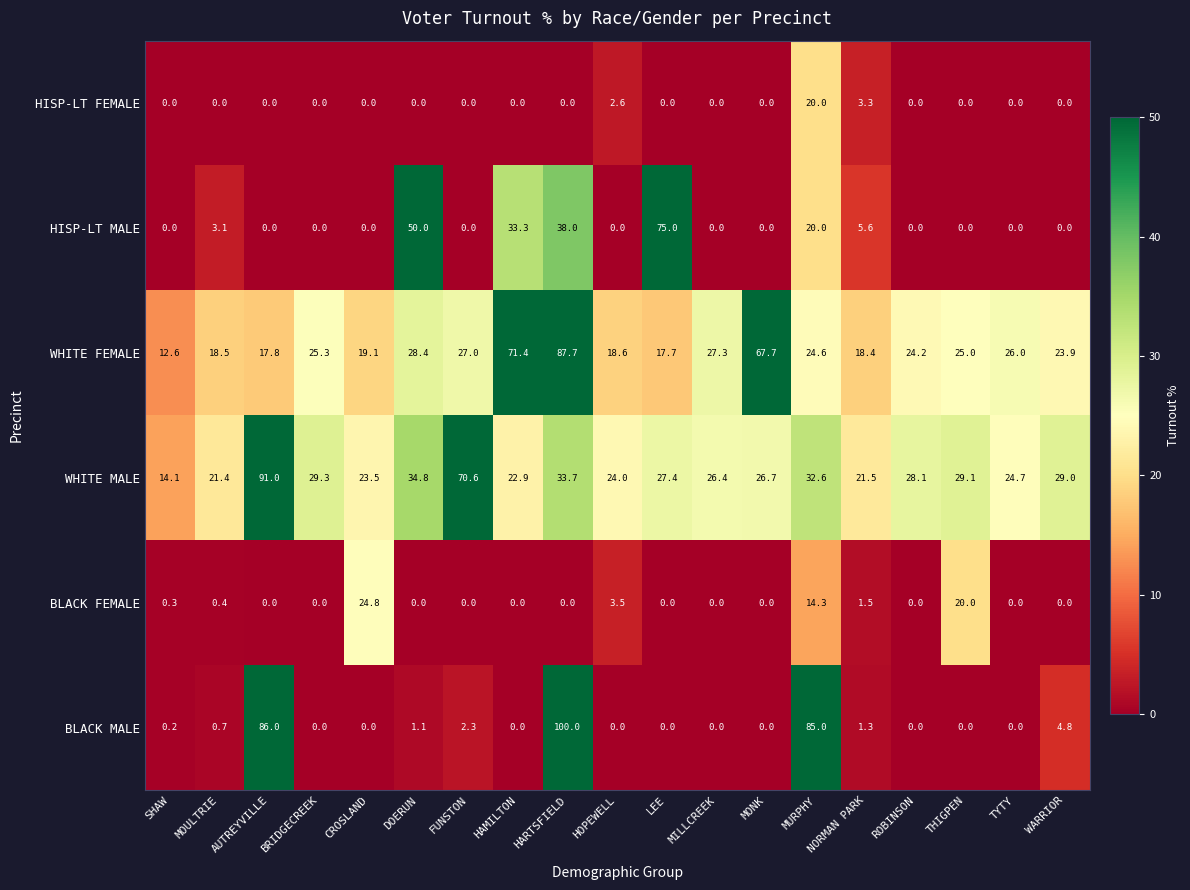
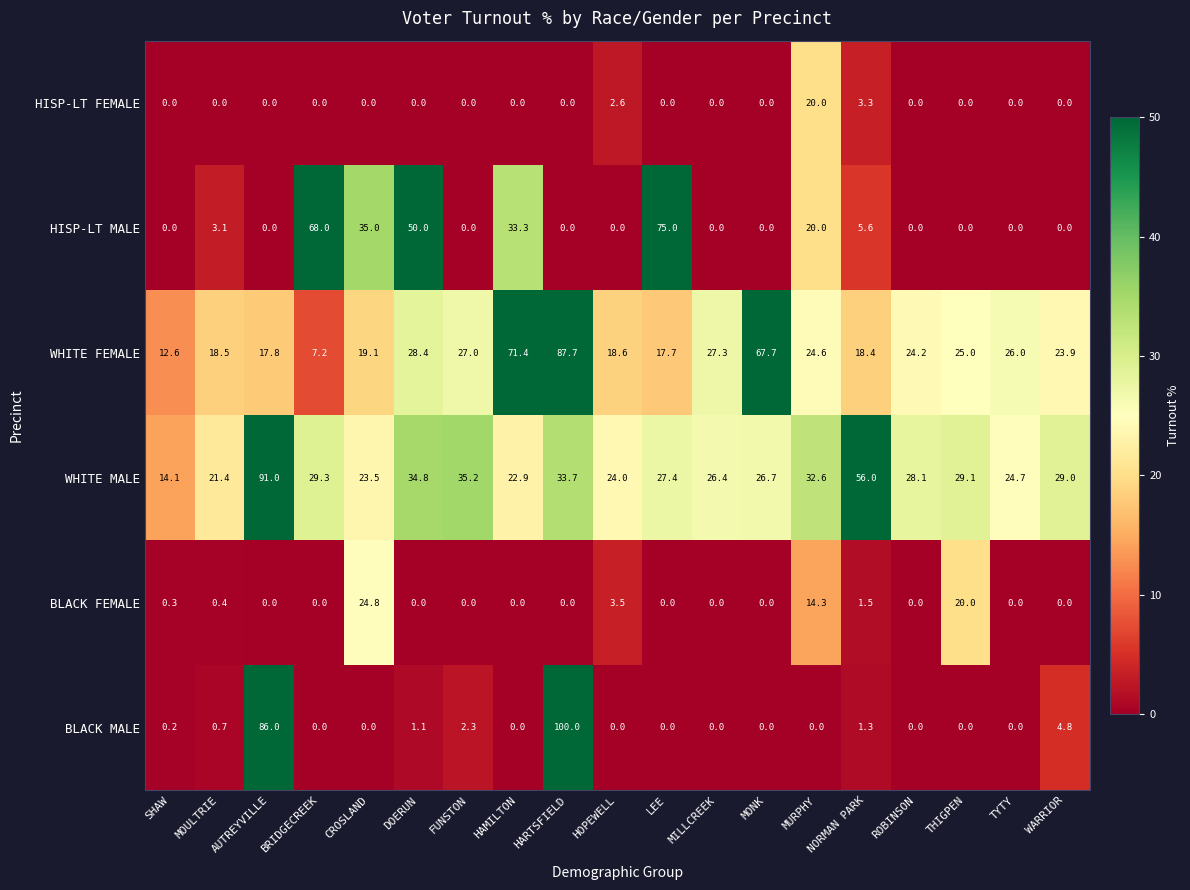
HISP-LT MALE, BRIDGECREEK: 0.0 -> 68.0
HISP-LT MALE, CROSLAND: 0.0 -> 35.0
HISP-LT MALE, HARTSFIELD: 38.0 -> 0.0
WHITE FEMALE, BRIDGECREEK: 25.3 -> 7.2
WHITE MALE, FUNSTON: 70.6 -> 35.2
WHITE MALE, NORMAN PARK: 21.5 -> 56.0
BLACK MALE, MURPHY: 85.0 -> 0.0
